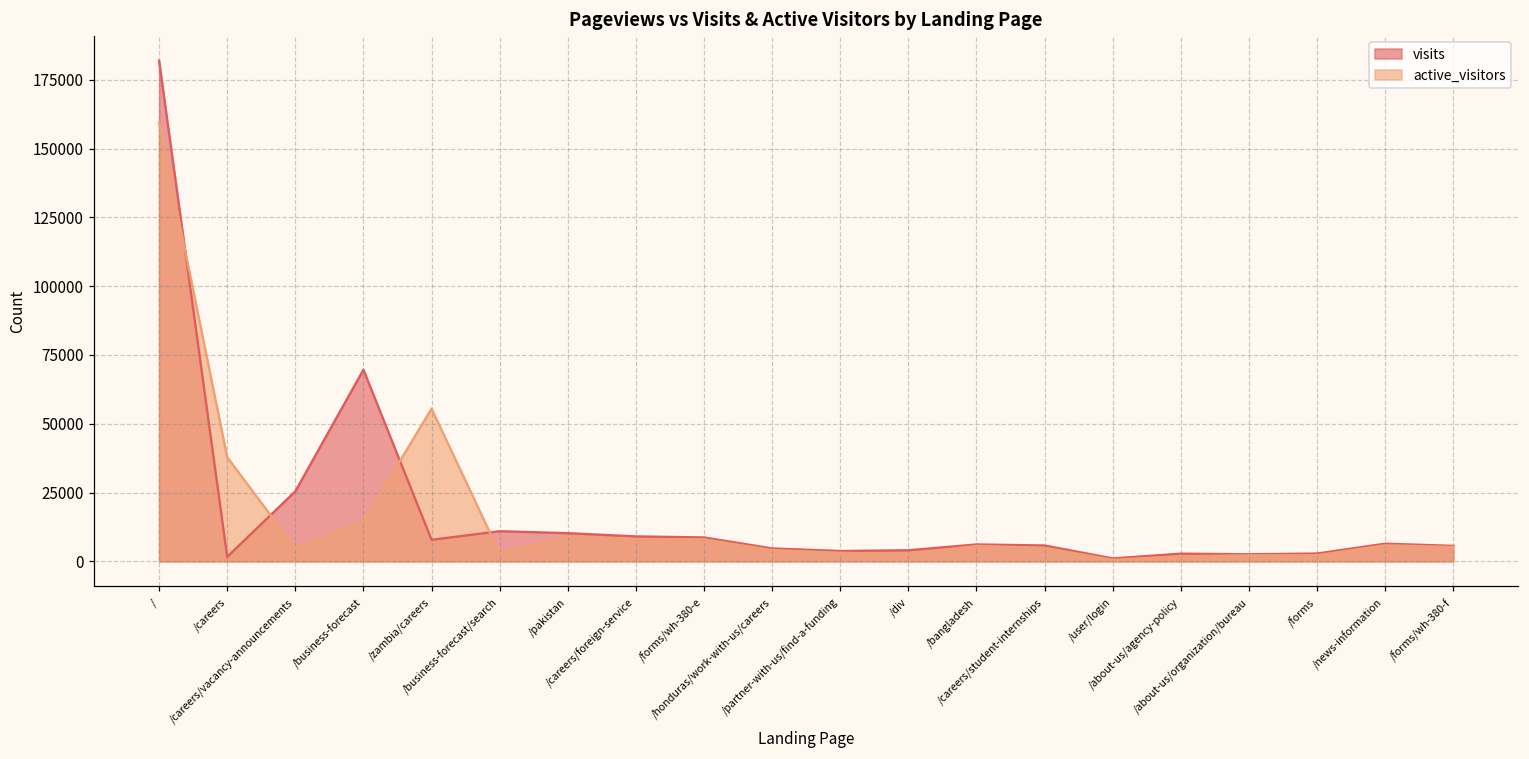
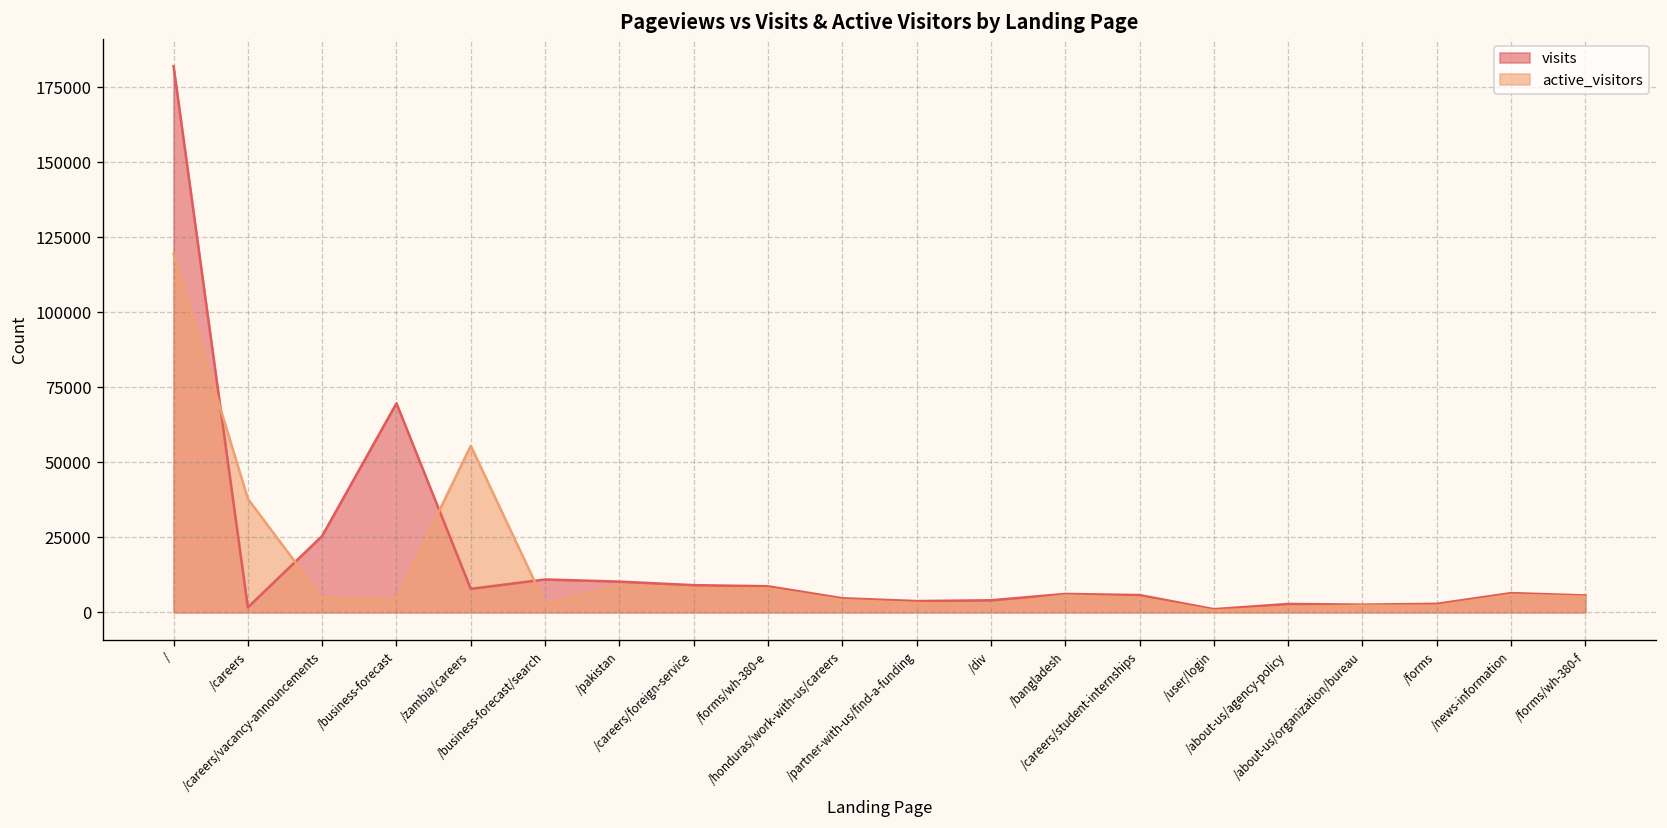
active_visitors, /: 160000 -> 119000
active_visitors, /business-forecast: 14000 -> 5000
